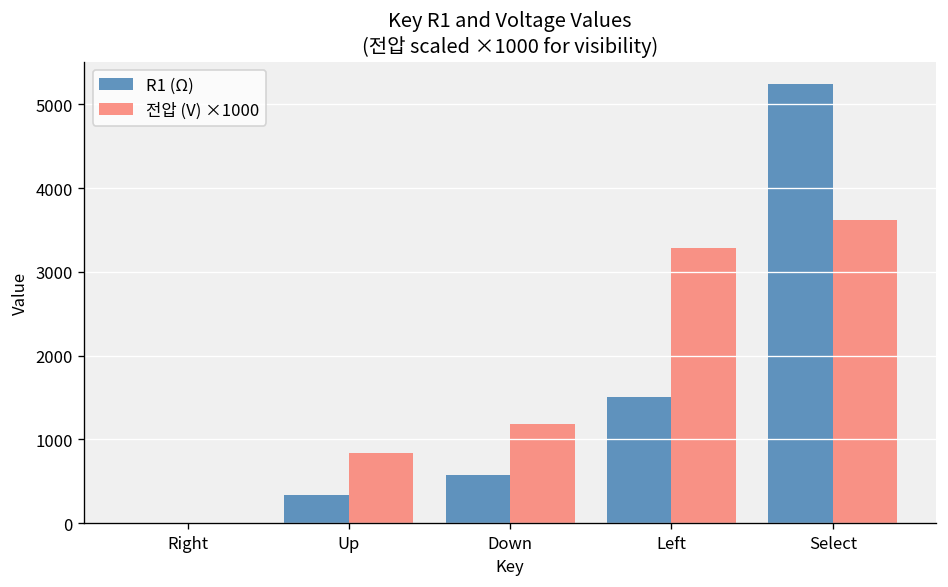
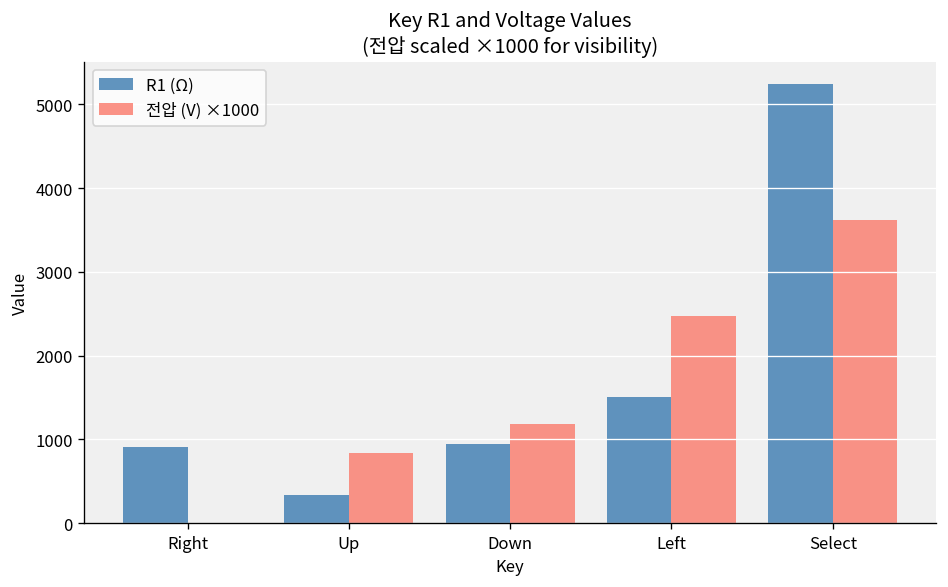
R1 (Ω), Right: 0 -> 900
R1 (Ω), Down: 600 -> 1000
전압 (V) ×1000, Left: 3300 -> 2500
